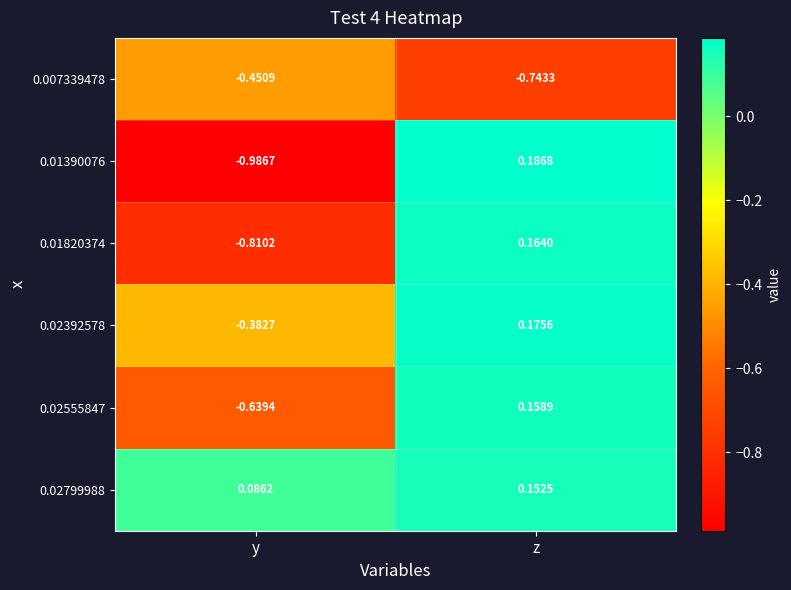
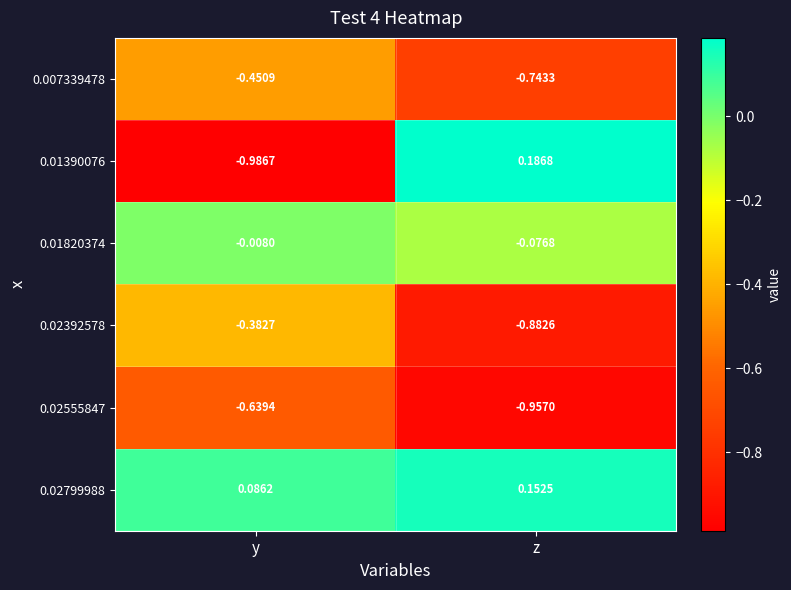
0.01820374, y: -0.8102 -> -0.0080
0.01820374, z: 0.1640 -> -0.0768
0.02392578, z: 0.1756 -> -0.8826
0.02555847, z: 0.1589 -> -0.9570
